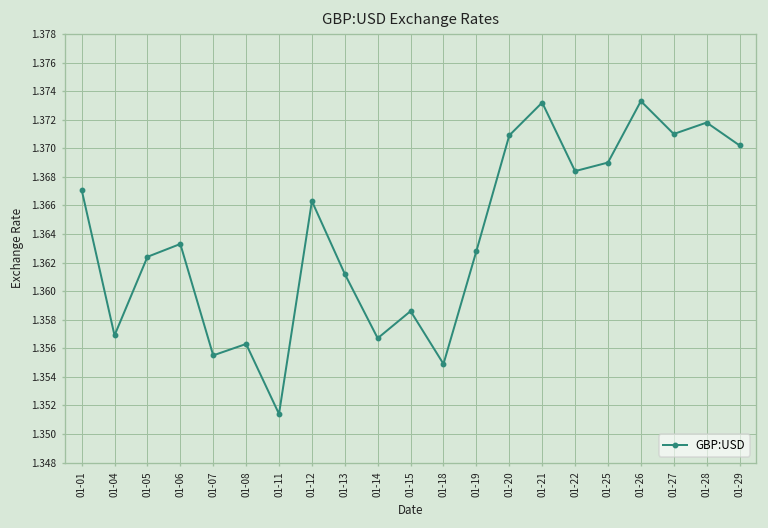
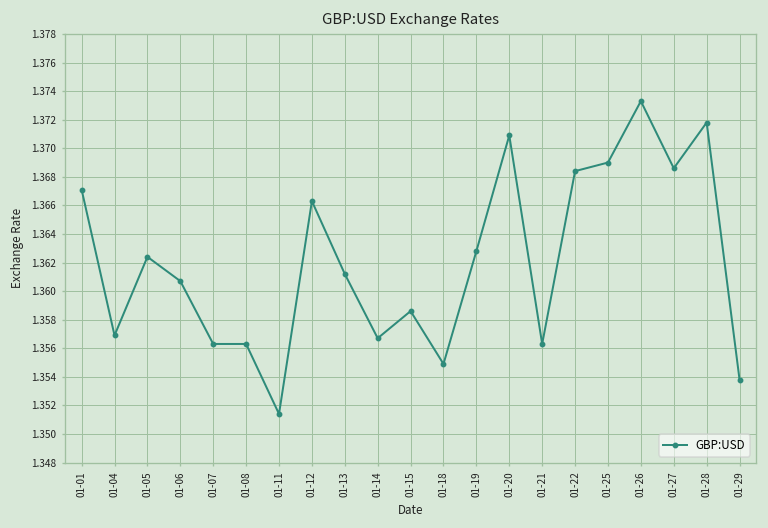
01-06: 1.3633 -> 1.3607
01-07: 1.3555 -> 1.3563
01-21: 1.3732 -> 1.3563
01-27: 1.3710 -> 1.3686
01-29: 1.3702 -> 1.3538
